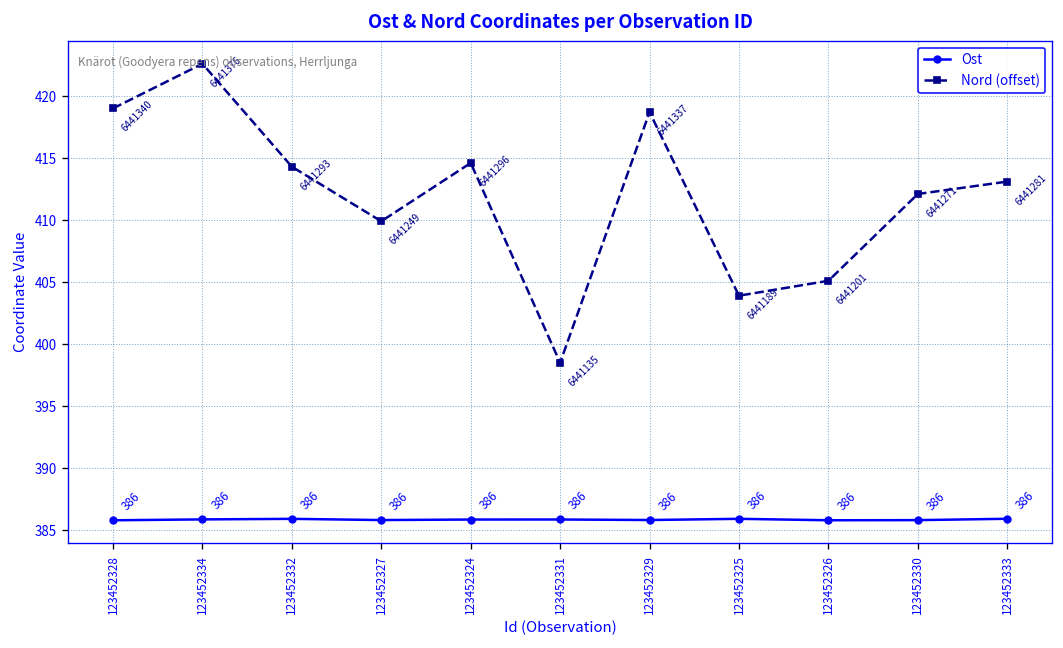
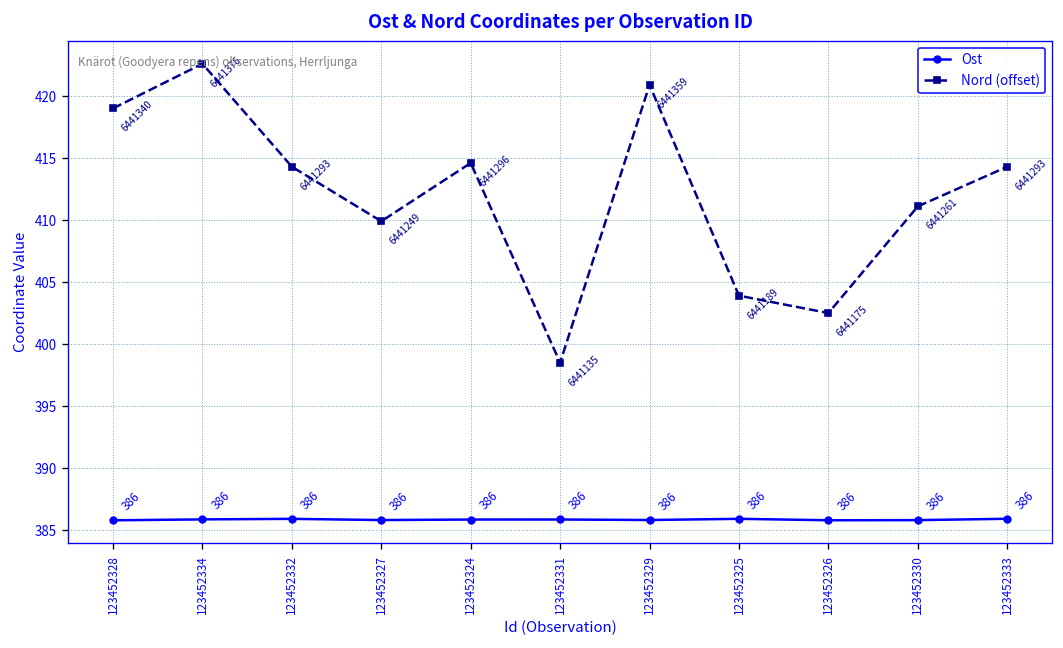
Nord (offset), 123452329: 6441337 -> 6441359
Nord (offset), 123452326: 6441201 -> 6441175
Nord (offset), 123452330: 6441271 -> 6441261
Nord (offset), 123452333: 6441281 -> 6441293
